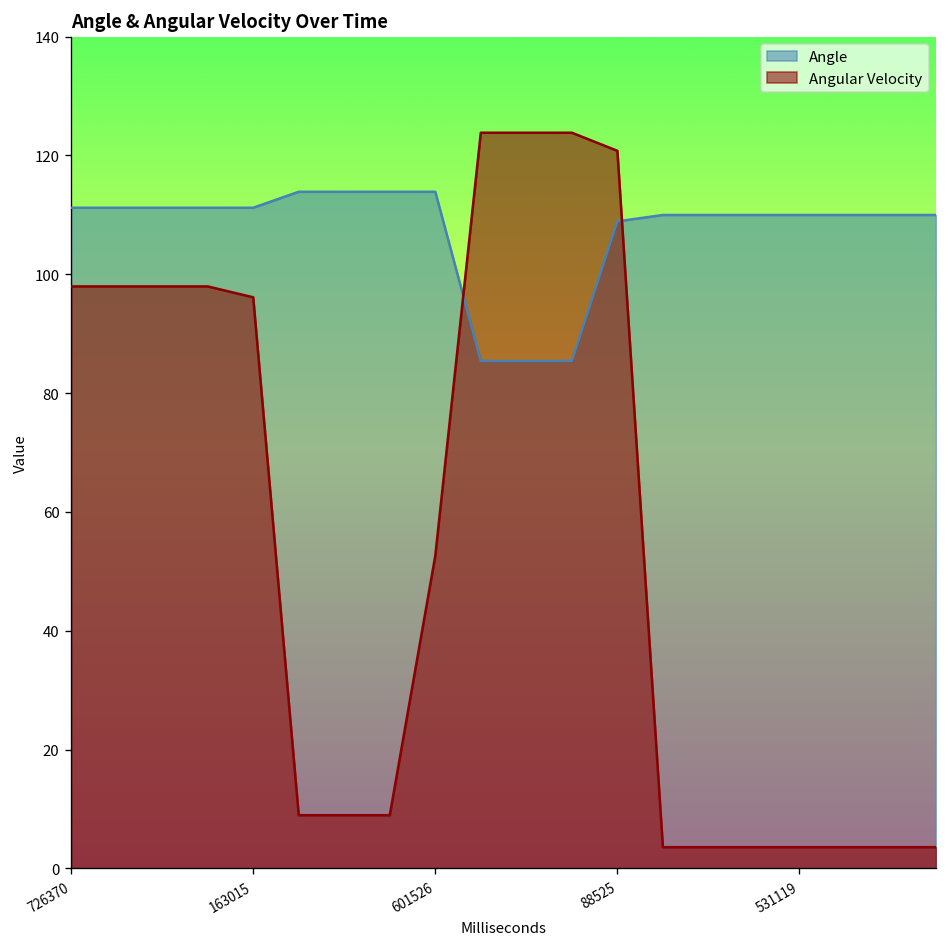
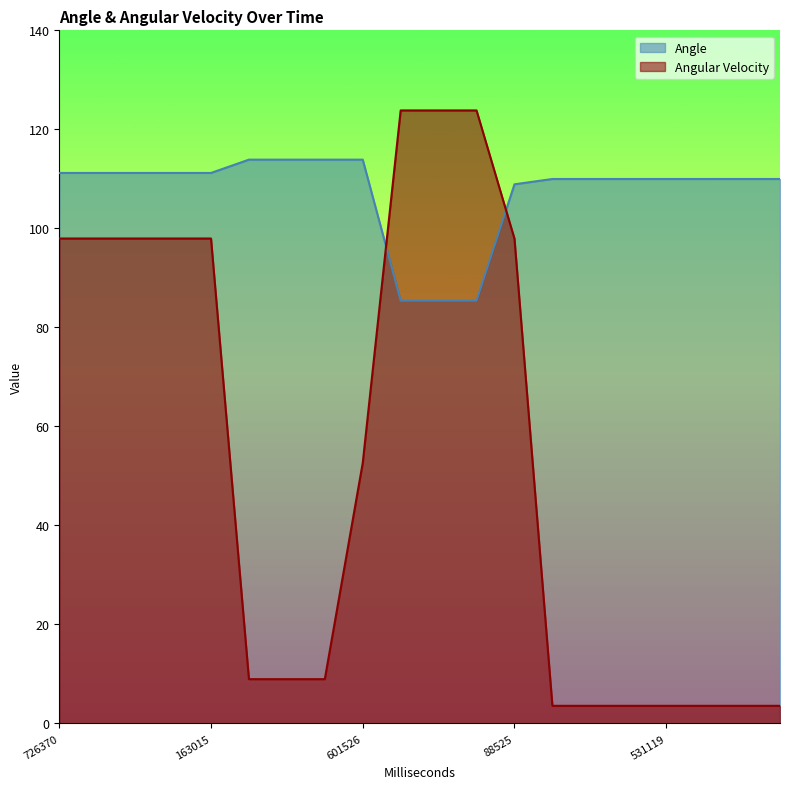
Angular Velocity, 163015: 96 -> 98
Angular Velocity, 88525: 121 -> 98
